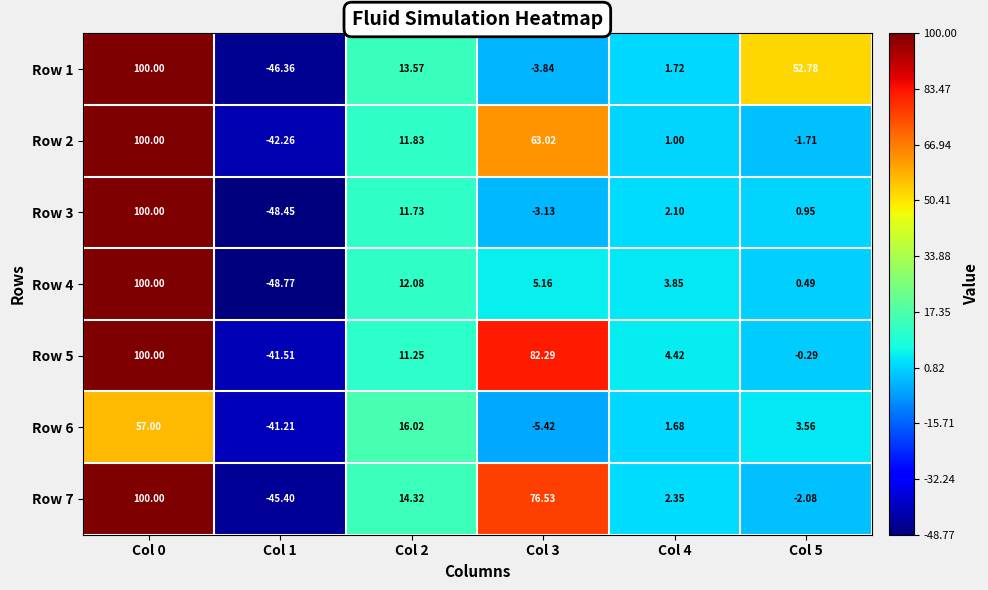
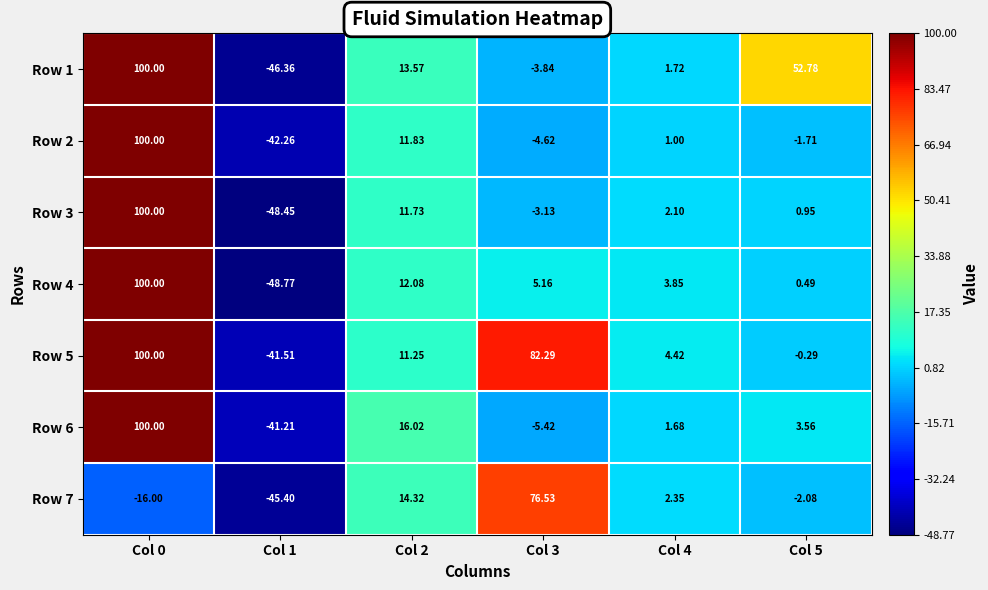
Row 2, Col 3: 63.02 -> -4.62
Row 6, Col 0: 57.00 -> 100.00
Row 7, Col 0: 100.00 -> -16.00
